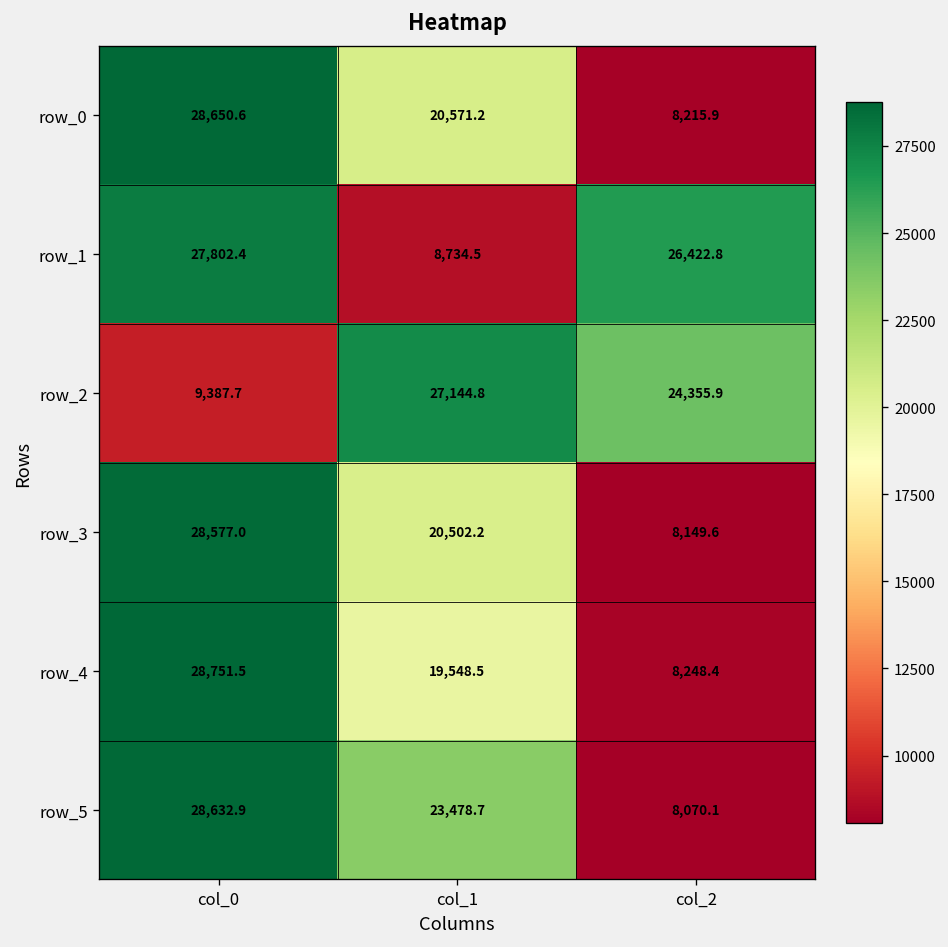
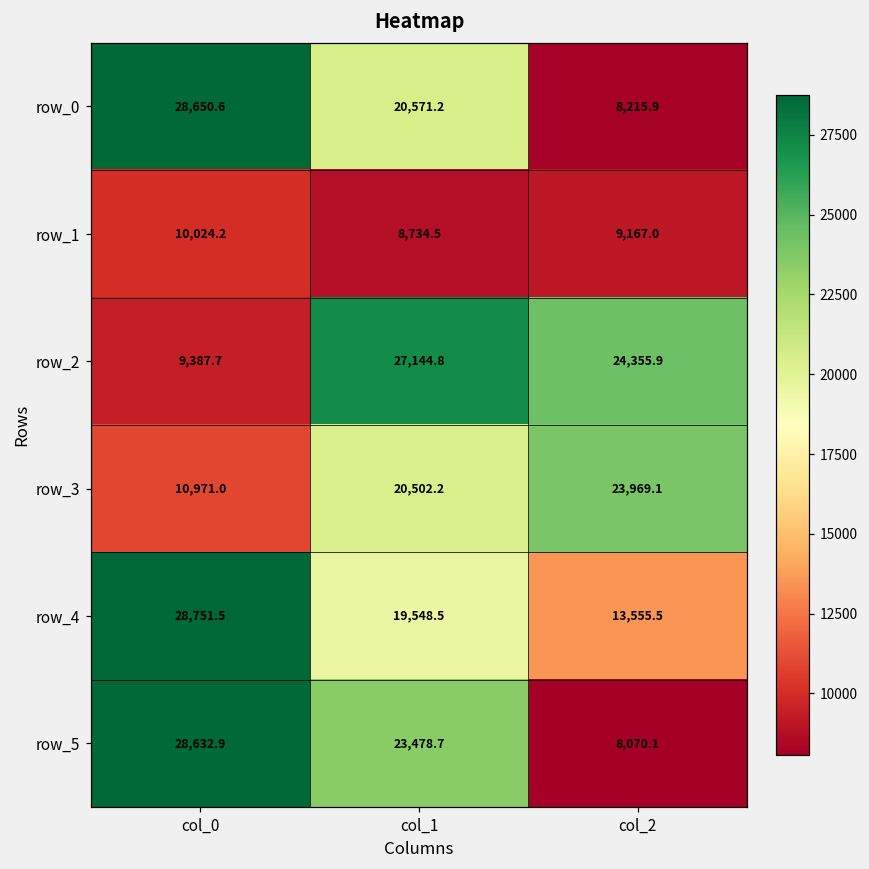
row_1, col_0: 27,802.4 -> 10,024.2
row_1, col_2: 26,422.8 -> 9,167.0
row_3, col_0: 28,577.0 -> 10,971.0
row_3, col_2: 8,149.6 -> 23,969.1
row_4, col_2: 8,248.4 -> 13,555.5
